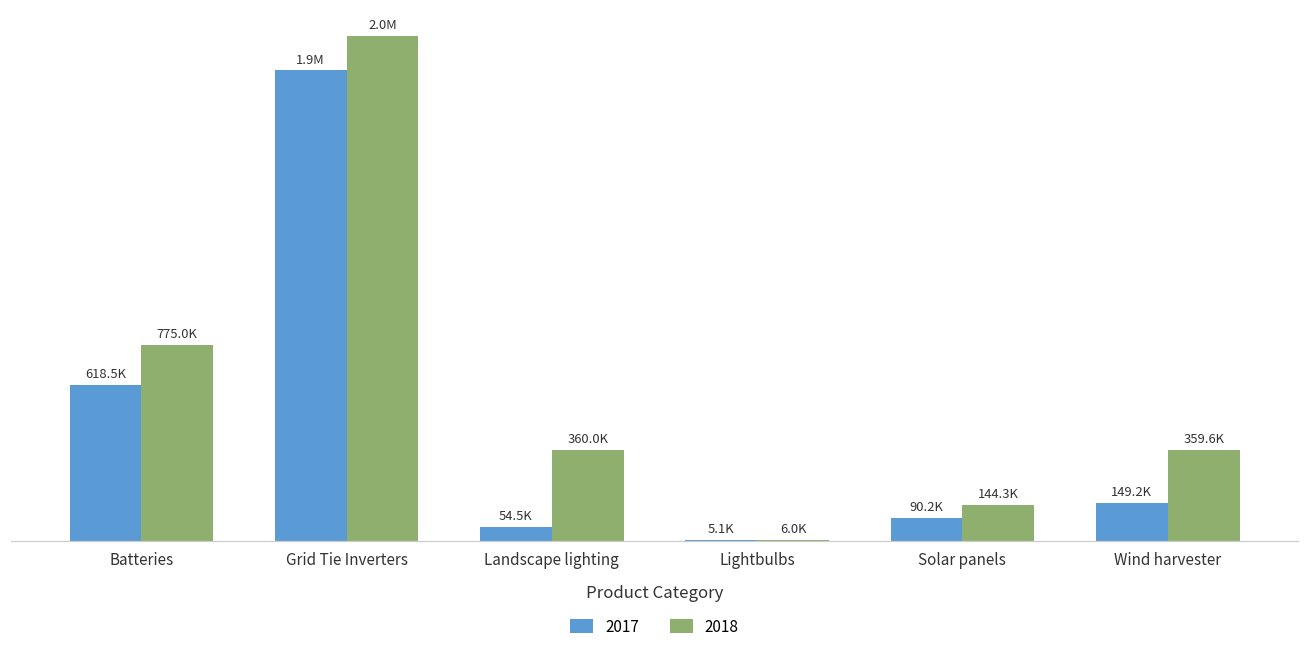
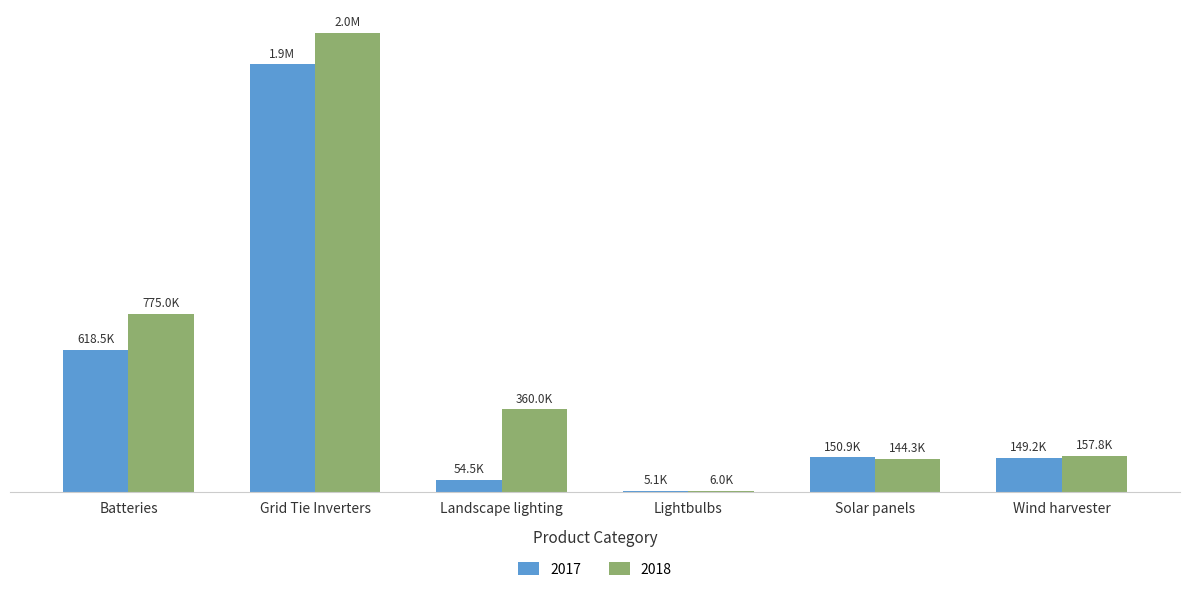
2017, Solar panels: 90.2K -> 150.9K
2018, Wind harvester: 359.6K -> 157.8K
